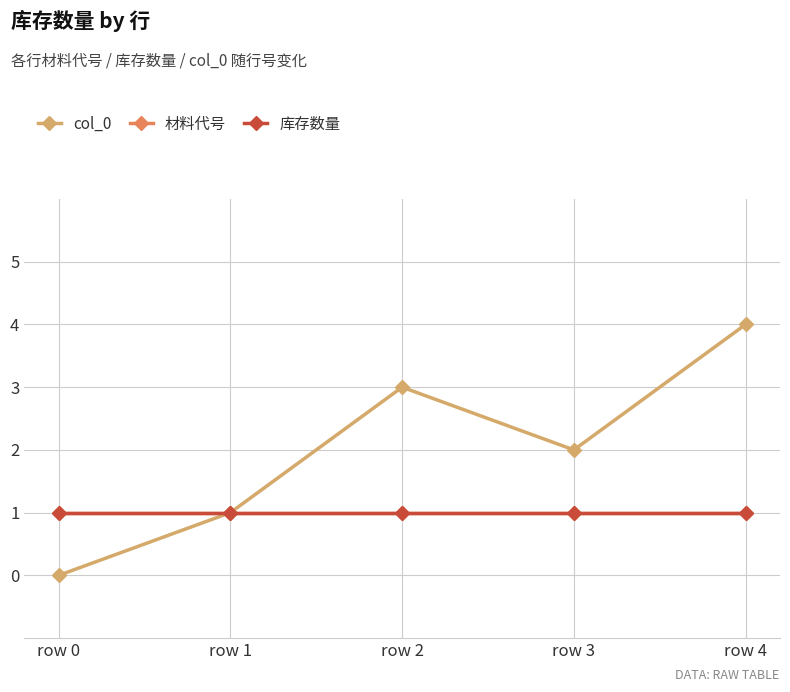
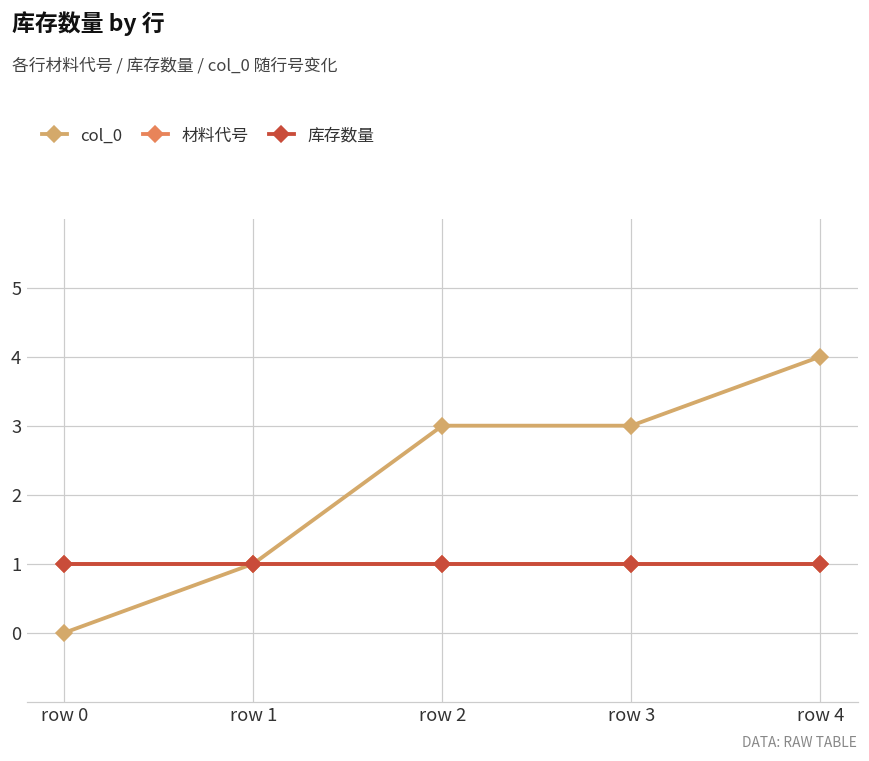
col_0, row 3: 2 -> 3
